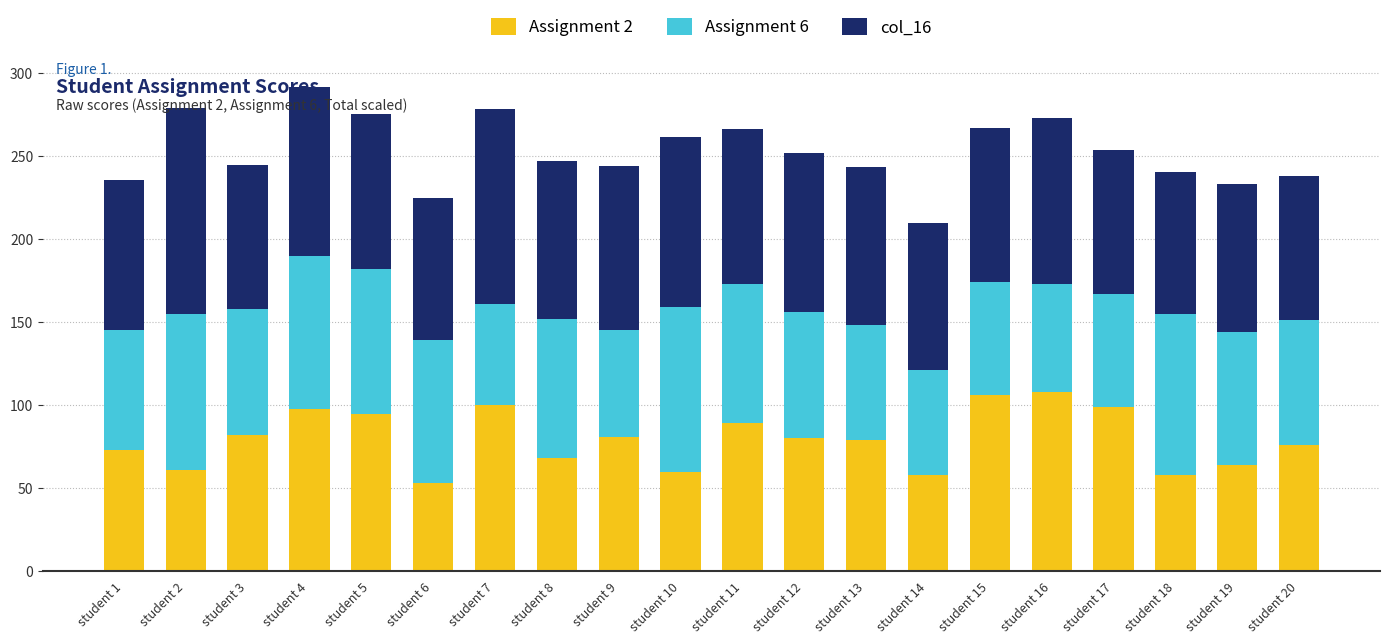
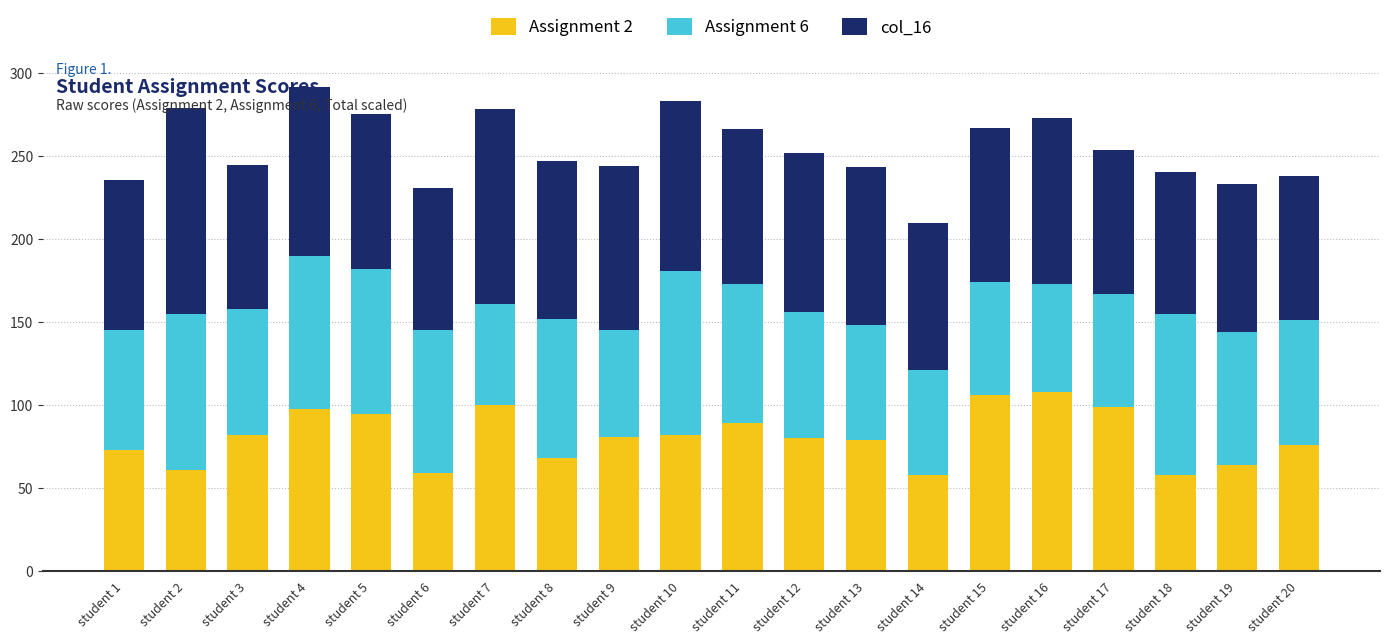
Assignment 2, student 6: 53 -> 59
Assignment 2, student 10: 60 -> 82
